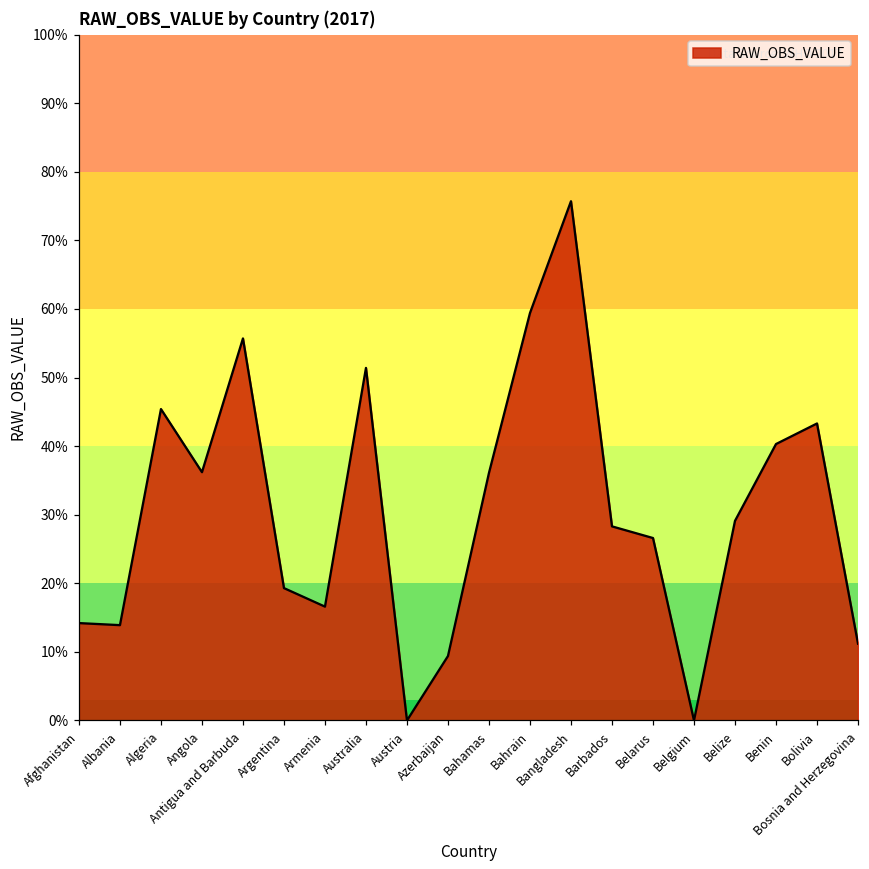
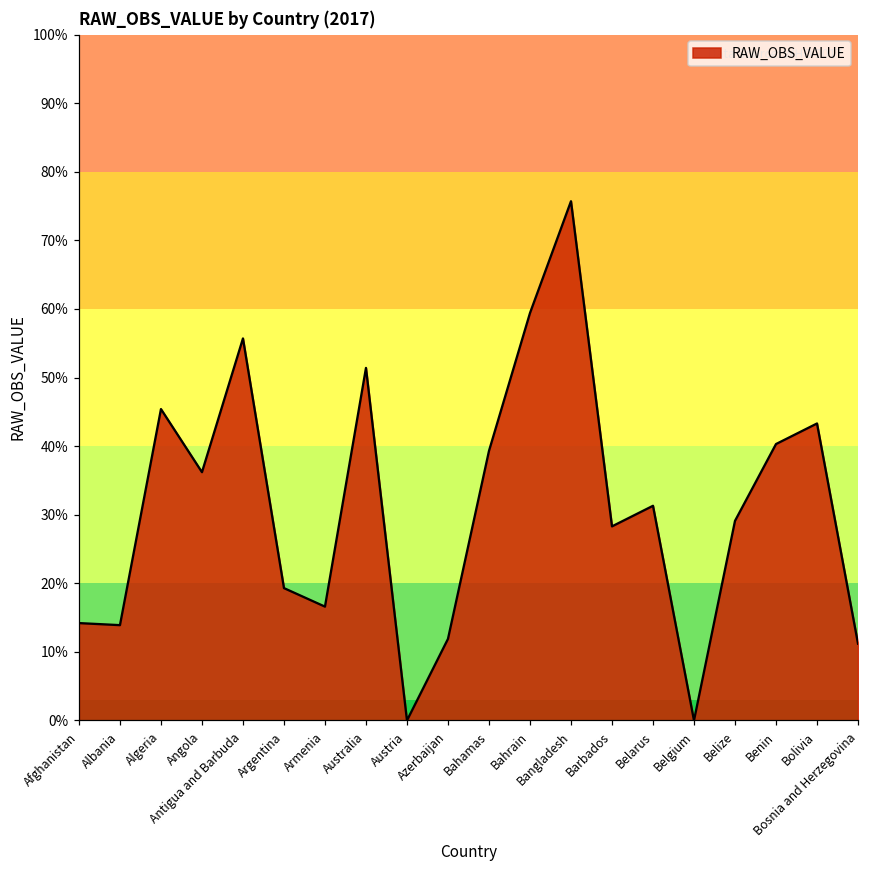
Azerbaijan: 9% -> 12%
Bahamas: 36% -> 39%
Belarus: 27% -> 31%
